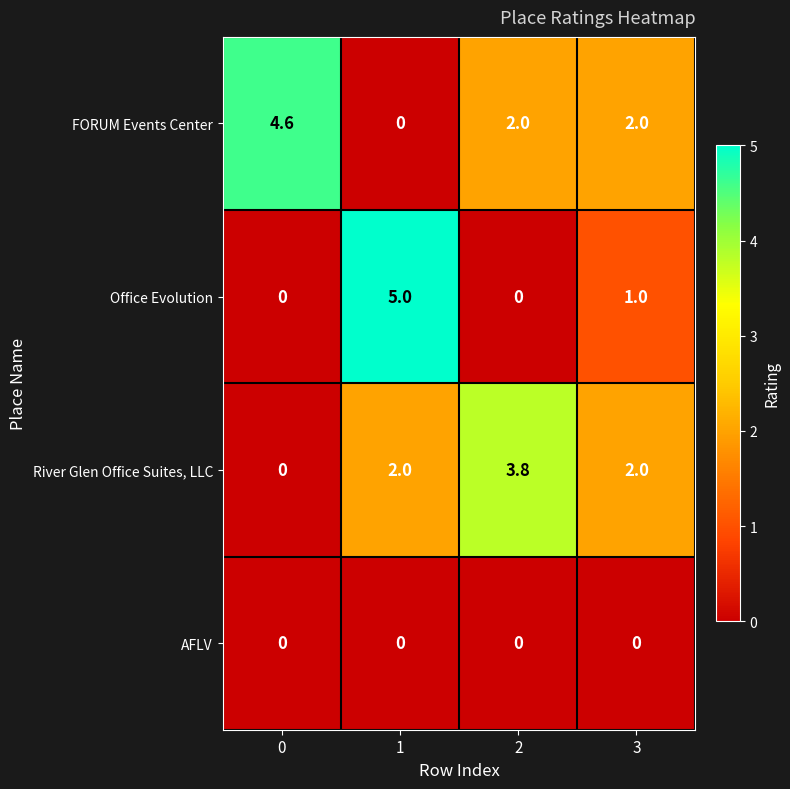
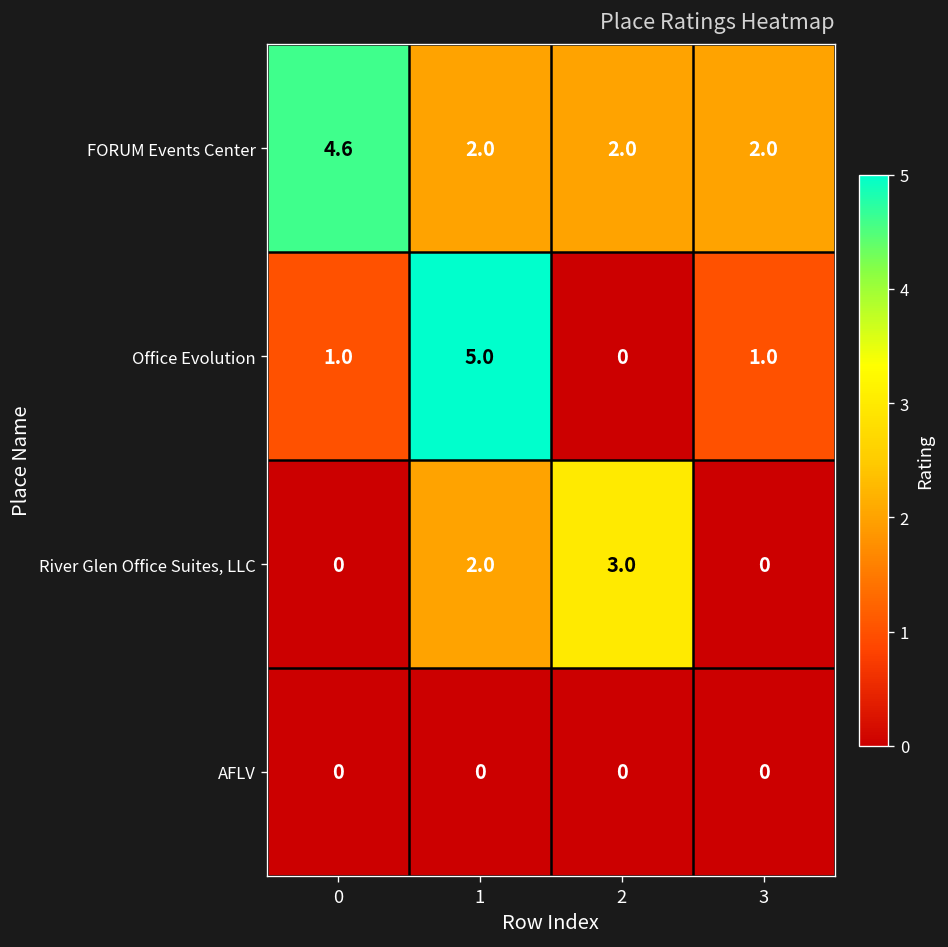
FORUM Events Center, 1: 0 -> 2.0
Office Evolution, 0: 0 -> 1.0
River Glen Office Suites, LLC, 2: 3.8 -> 3.0
River Glen Office Suites, LLC, 3: 2.0 -> 0
